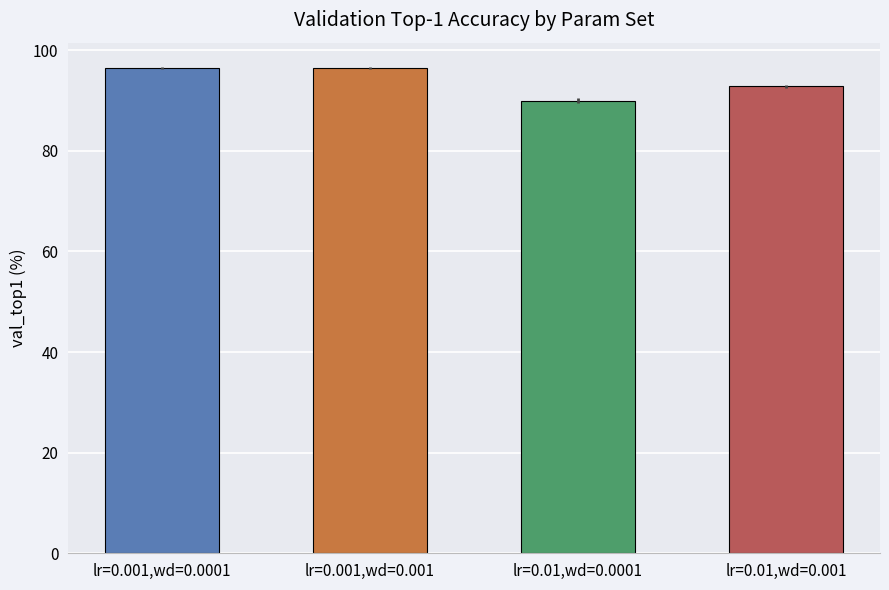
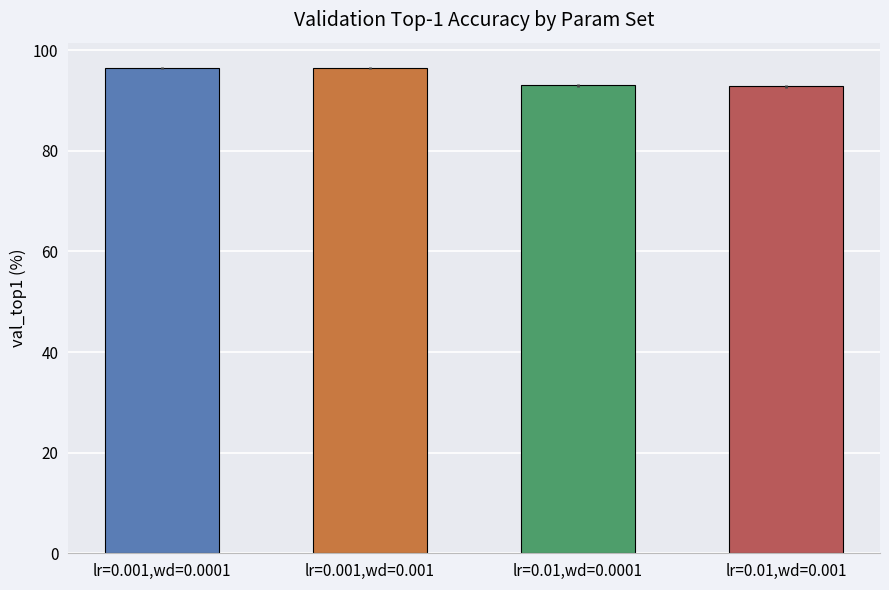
lr=0.01,wd=0.0001: 90 -> 93
